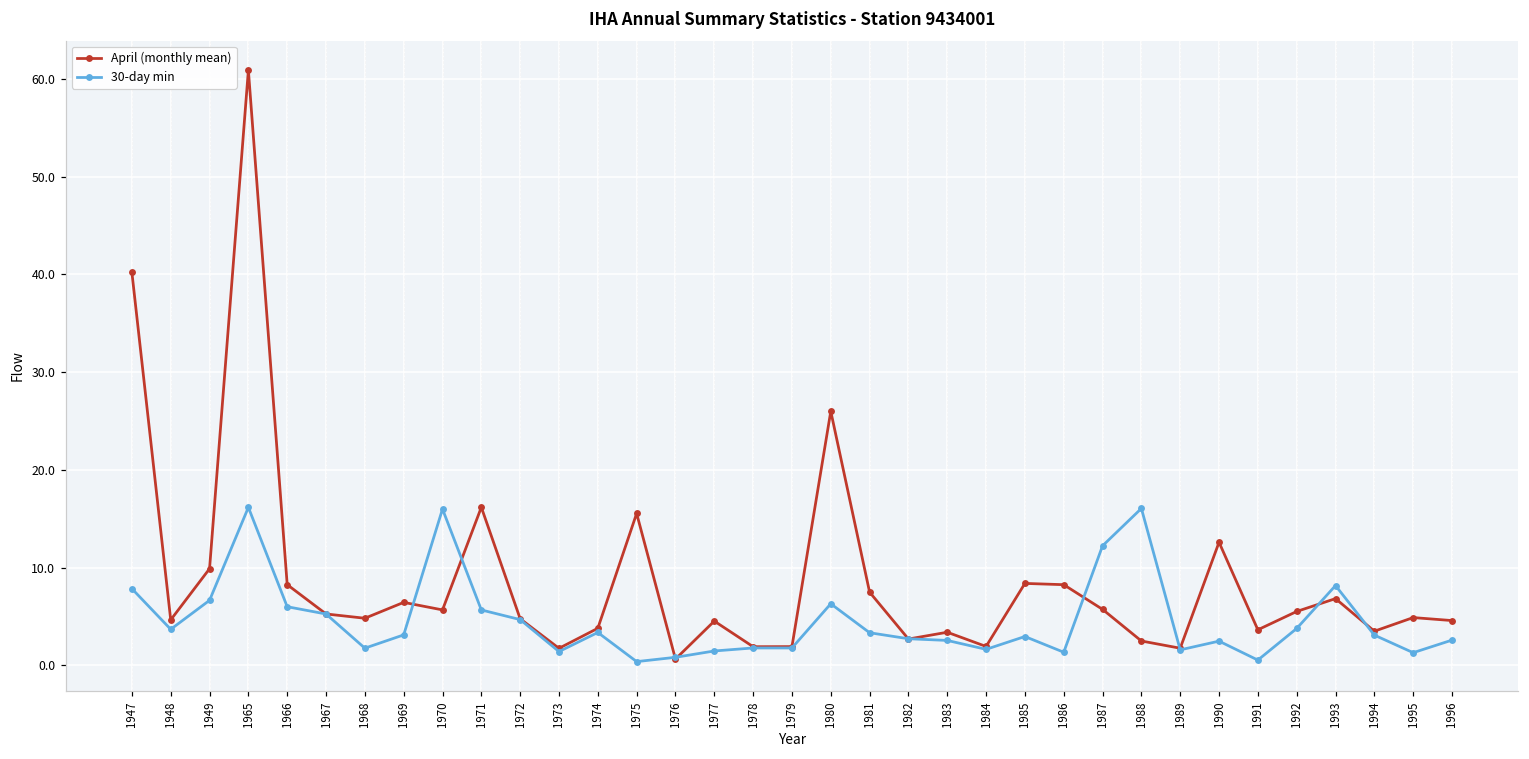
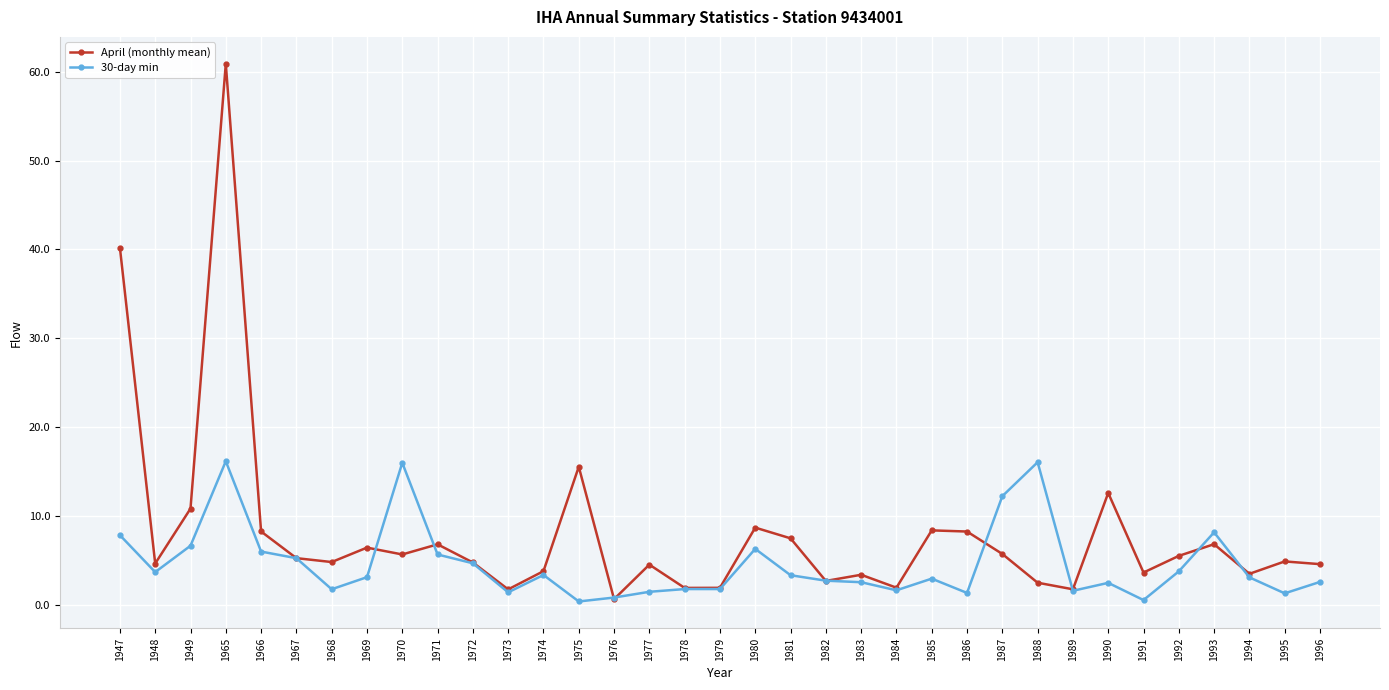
April (monthly mean), 1949: 10 -> 11
April (monthly mean), 1971: 16 -> 7
April (monthly mean), 1980: 26 -> 9
